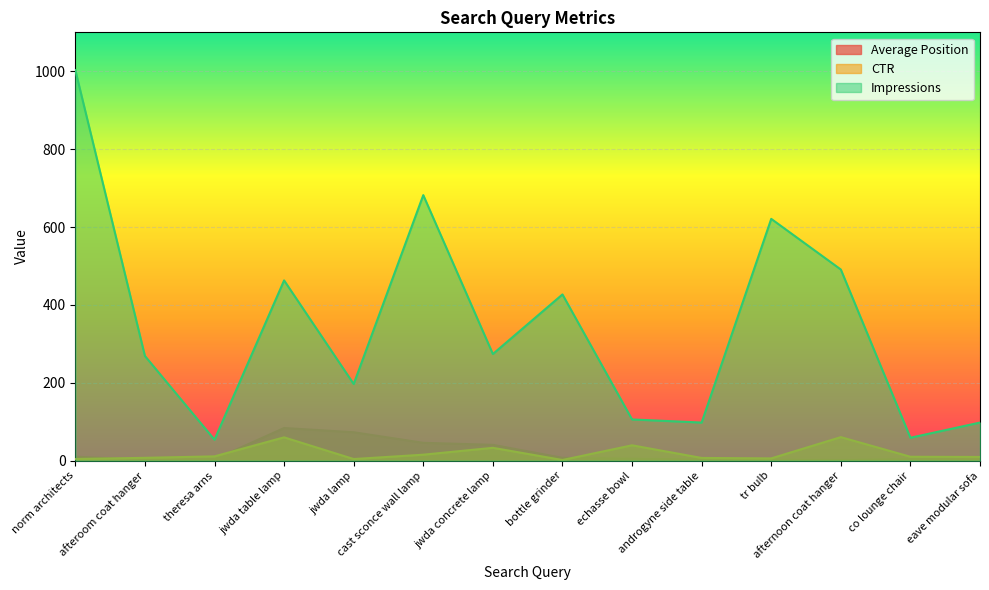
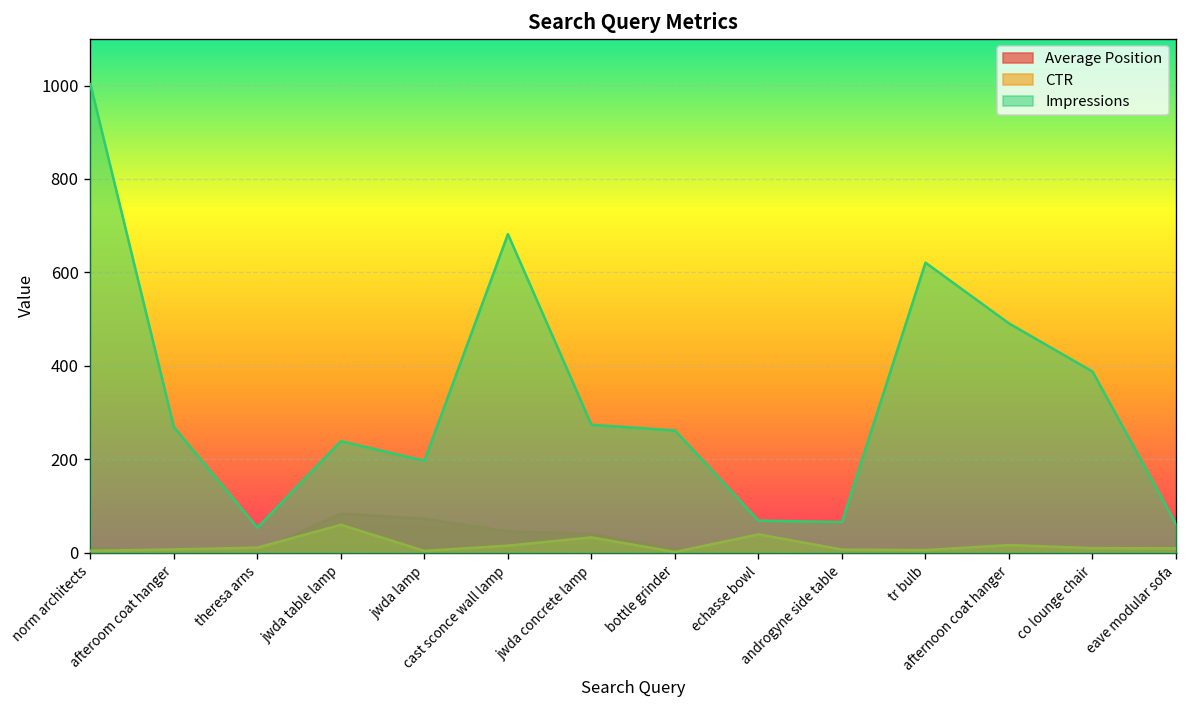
Impressions, jwda table lamp: 460 -> 240
Impressions, bottle grinder: 430 -> 260
Impressions, echasse bowl: 110 -> 70
Impressions, androgyne side table: 100 -> 70
CTR, afternoon coat hanger: 60 -> 20
Impressions, co lounge chair: 60 -> 390
Impressions, eave modular sofa: 100 -> 60
